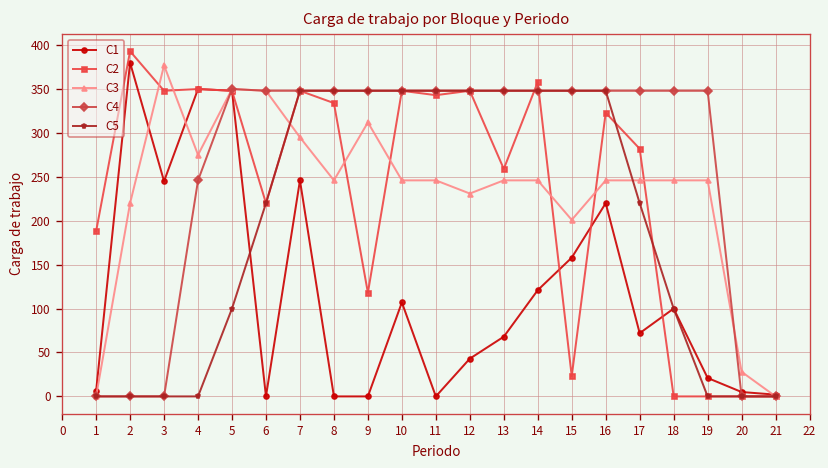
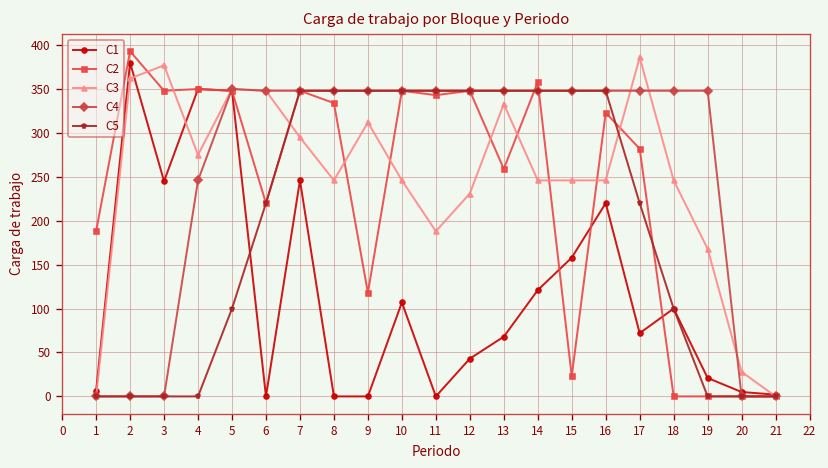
C3, 2: 220 -> 360
C3, 11: 250 -> 190
C3, 13: 250 -> 330
C3, 15: 200 -> 250
C3, 17: 250 -> 390
C3, 19: 250 -> 170
